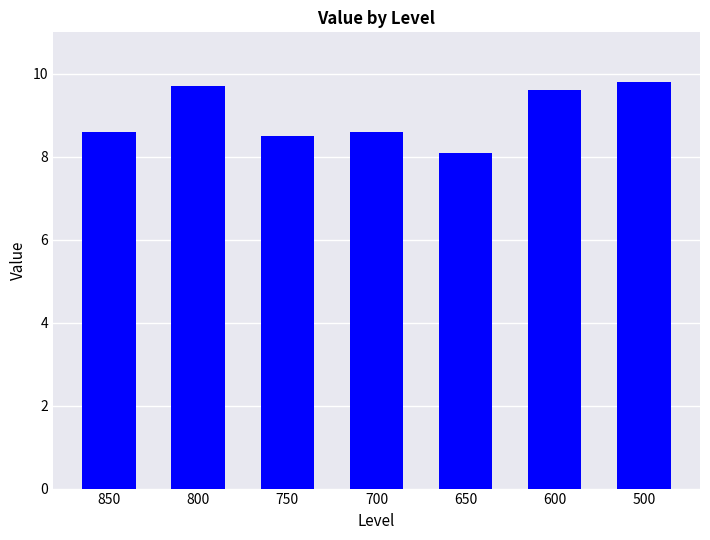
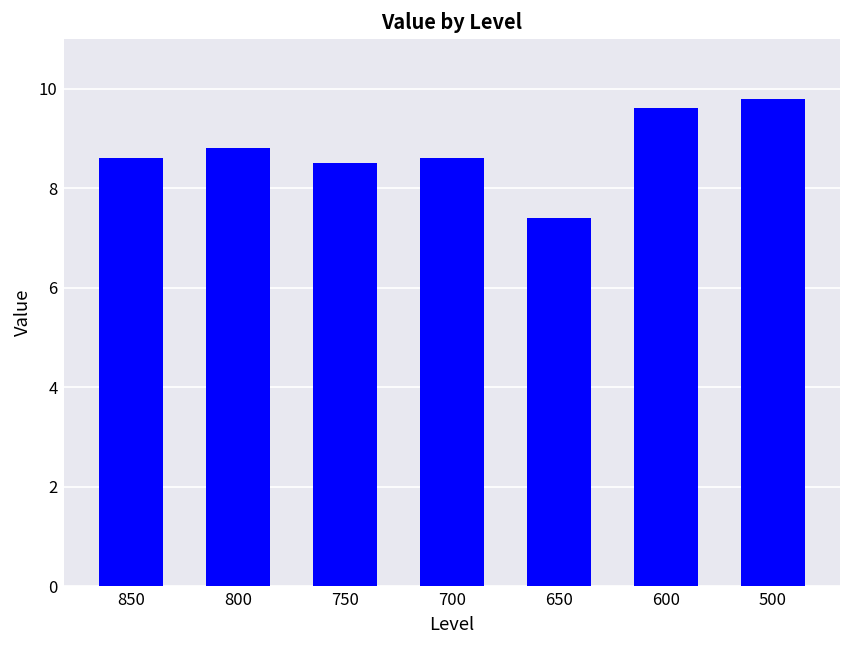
800: 9.7 -> 8.8
650: 8.1 -> 7.4
